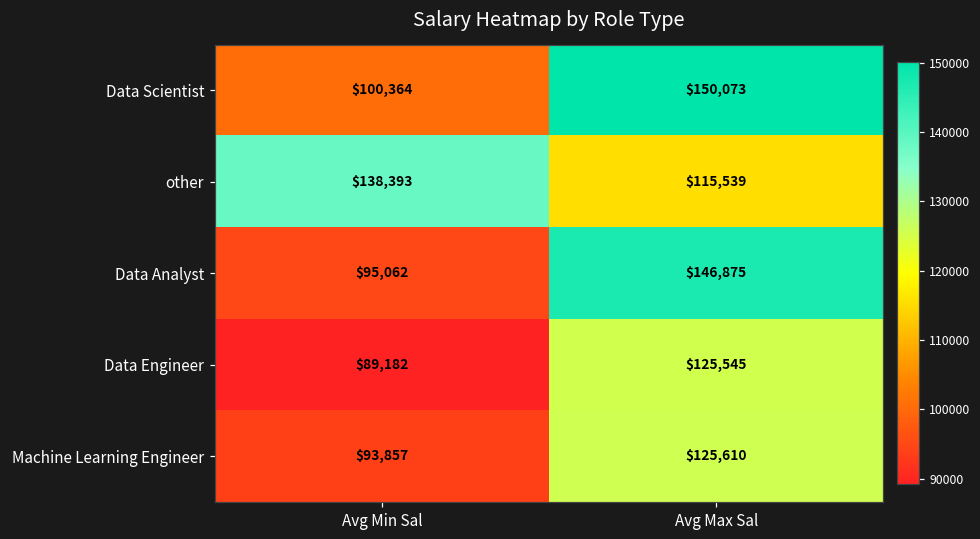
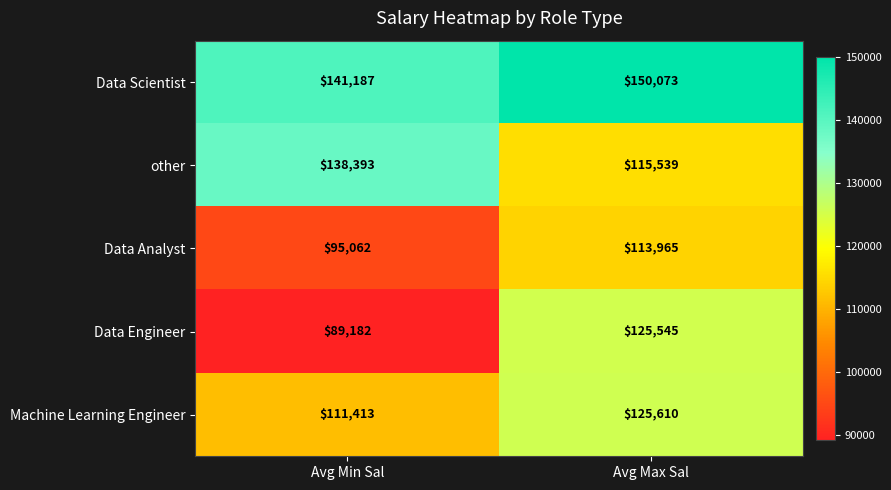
Data Scientist, Avg Min Sal: $100,364 -> $141,187
Data Analyst, Avg Max Sal: $146,875 -> $113,965
Machine Learning Engineer, Avg Min Sal: $93,857 -> $111,413
